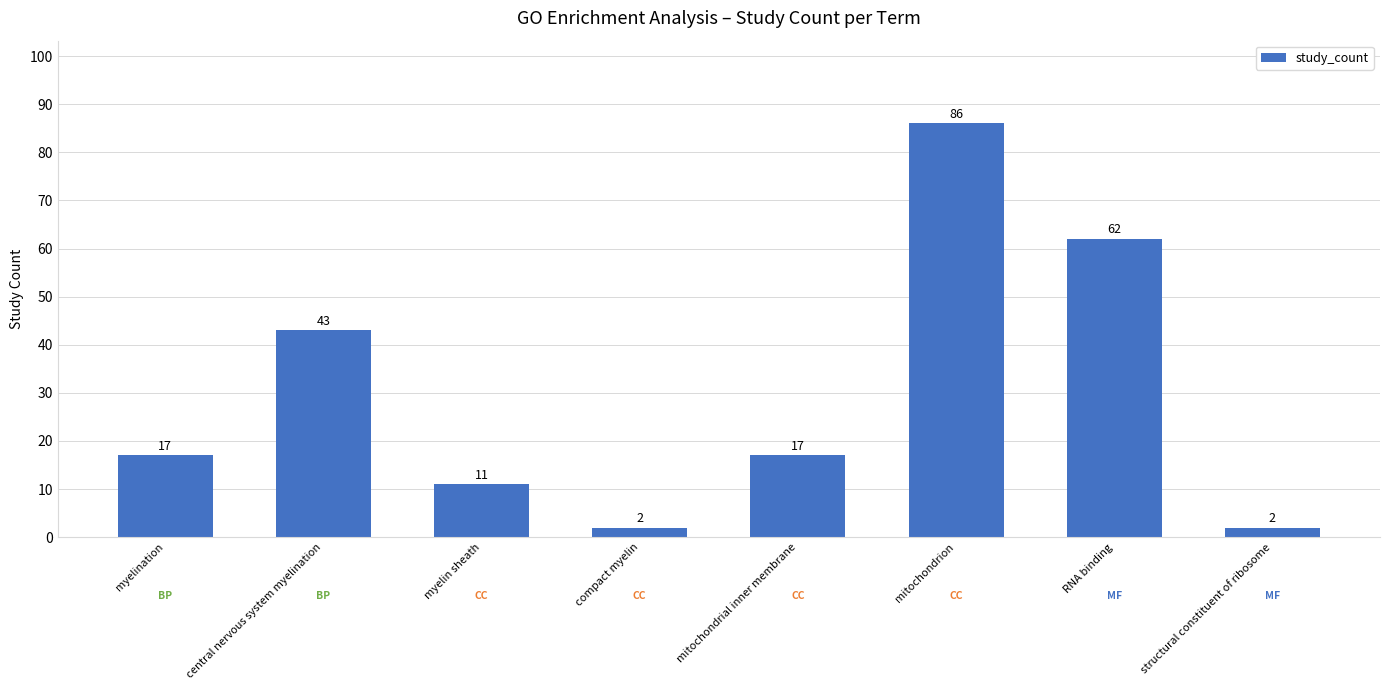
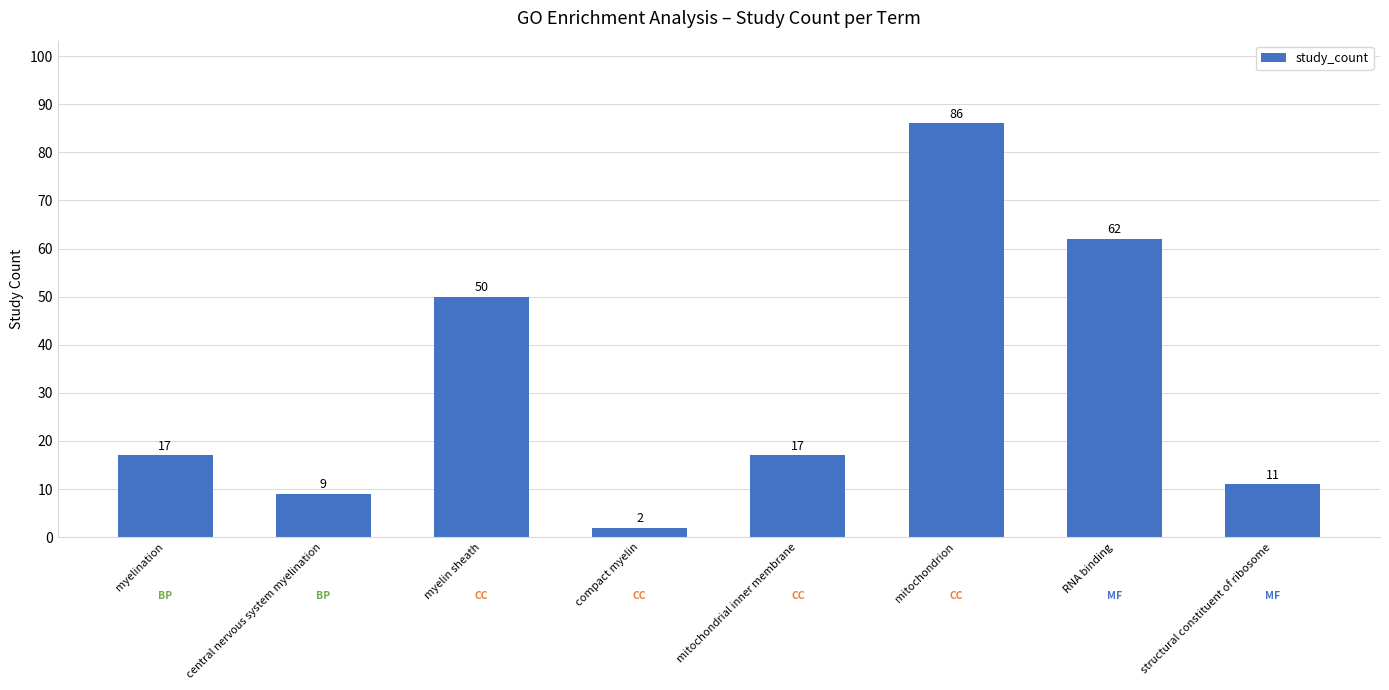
central nervous system myelination: 43 -> 9
myelin sheath: 11 -> 50
structural constituent of ribosome: 2 -> 11
